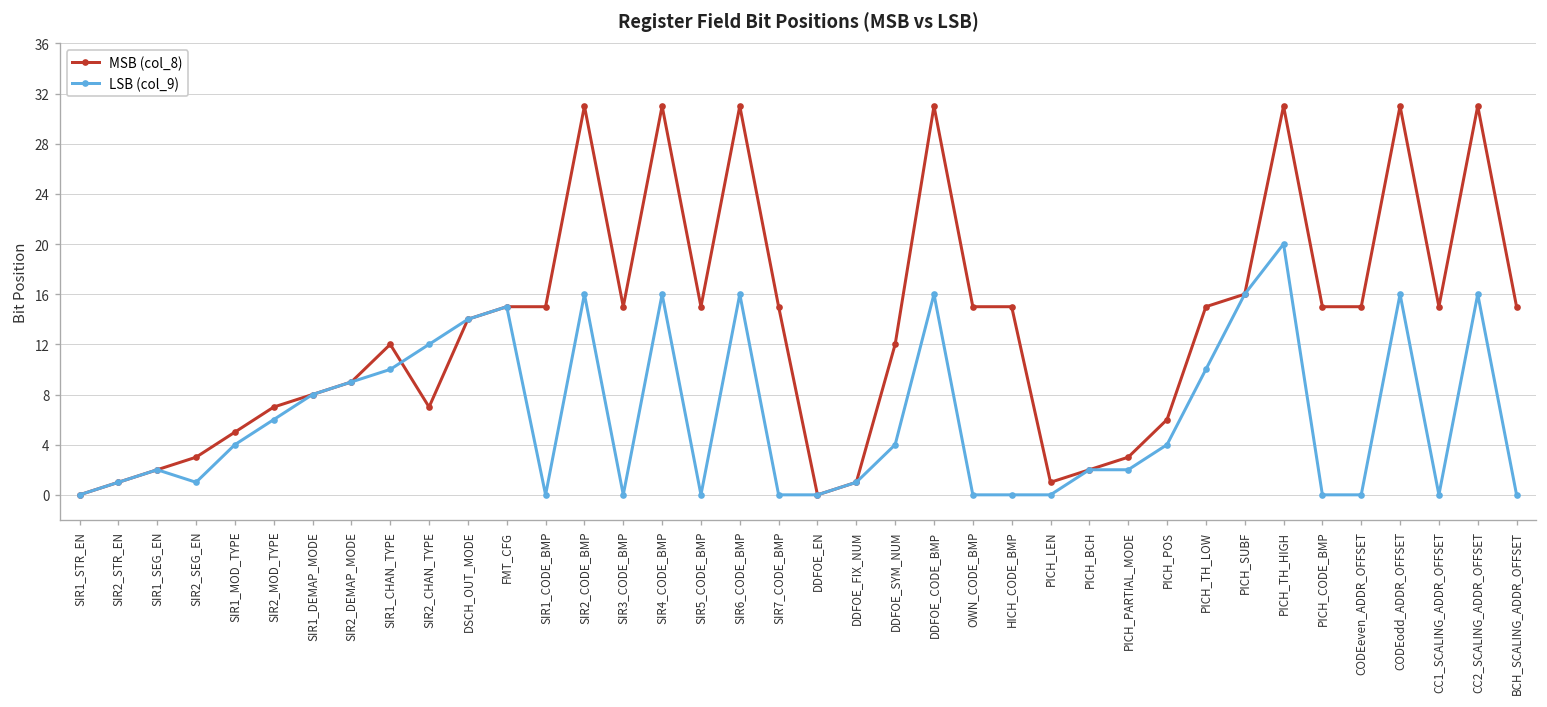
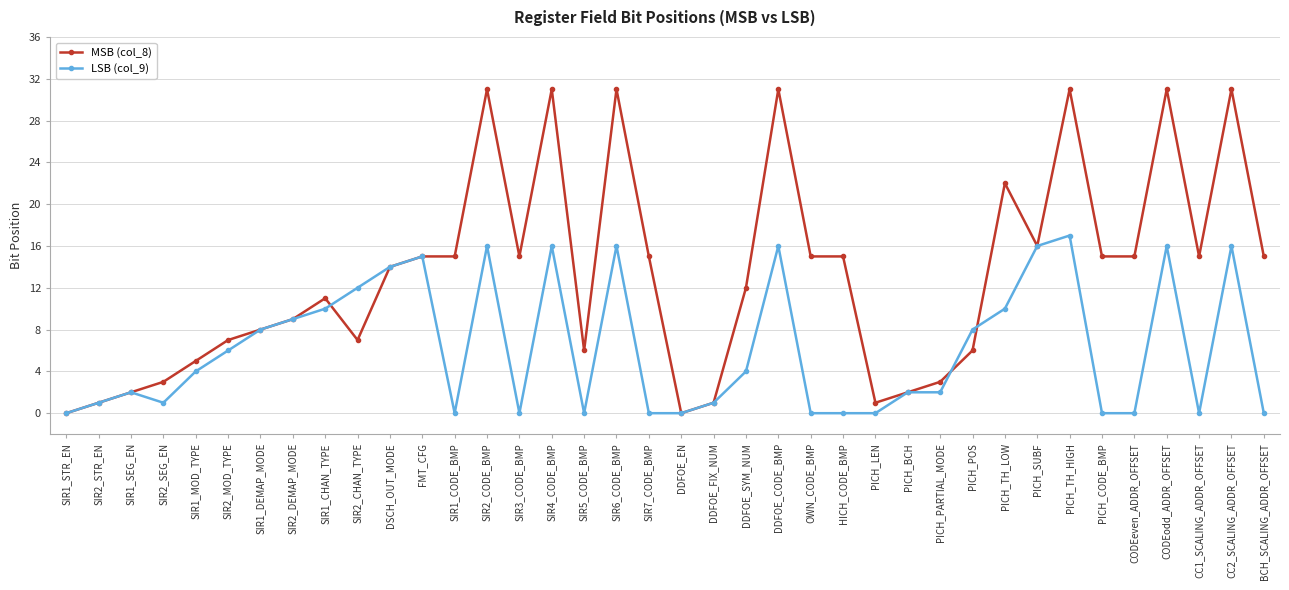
MSB (col_8), SIR1_CHAN_TYPE: 12 -> 11
MSB (col_8), SIR5_CODE_BMP: 15 -> 6
LSB (col_9), PICH_POS: 4 -> 8
MSB (col_8), PICH_TH_LOW: 15 -> 22
LSB (col_9), PICH_TH_HIGH: 20 -> 17
